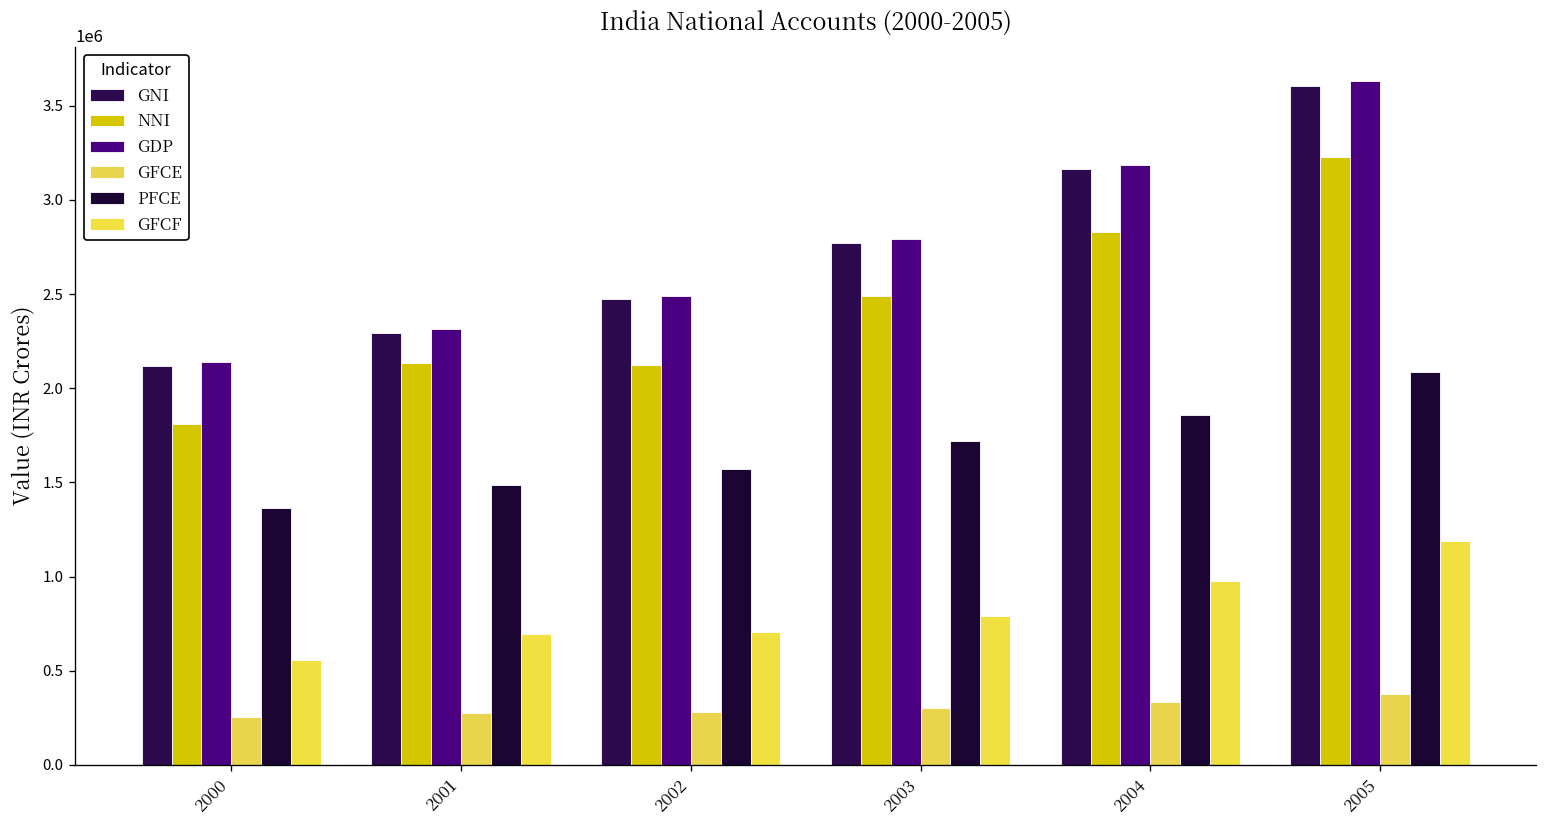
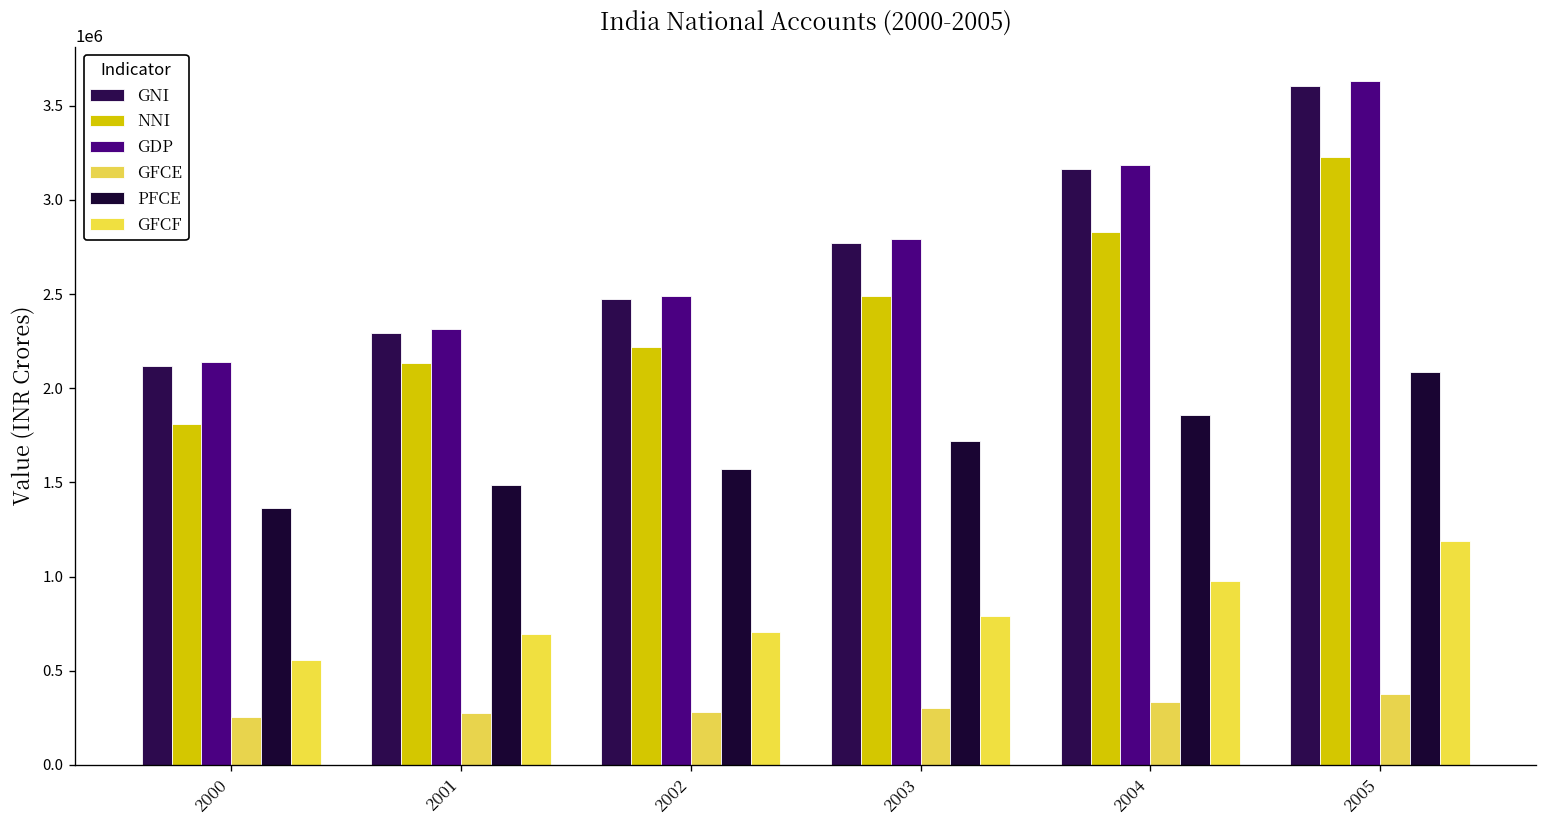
NNI, 2002: 2120000 -> 2220000
